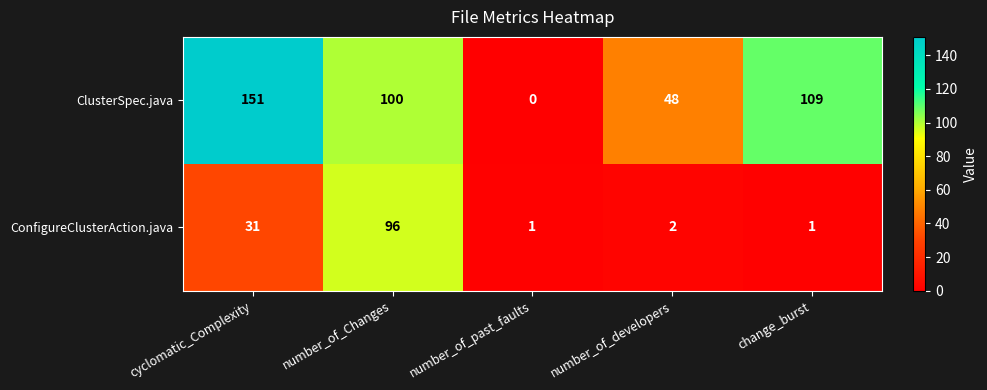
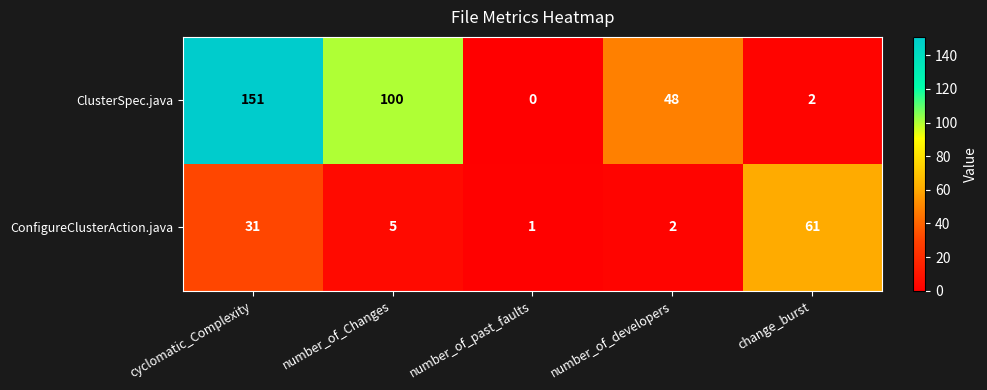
ClusterSpec.java, change_burst: 109 -> 2
ConfigureClusterAction.java, number_of_Changes: 96 -> 5
ConfigureClusterAction.java, change_burst: 1 -> 61
